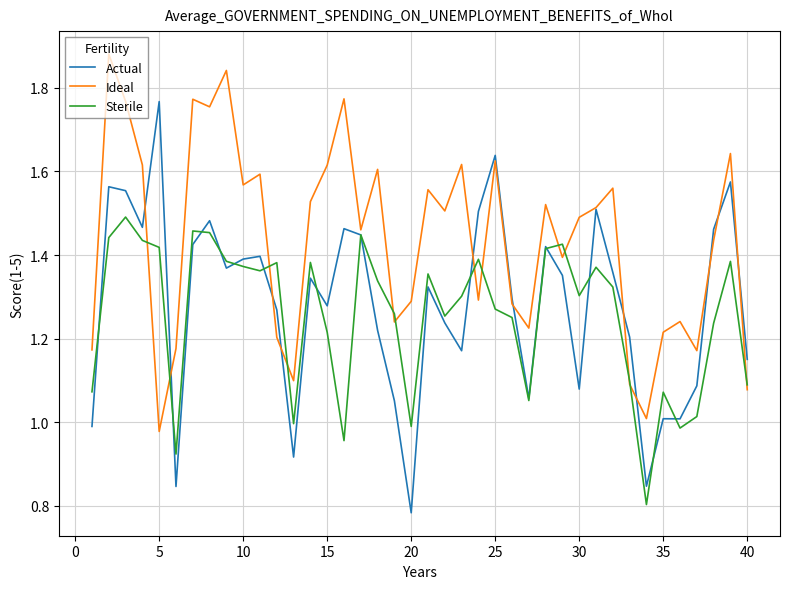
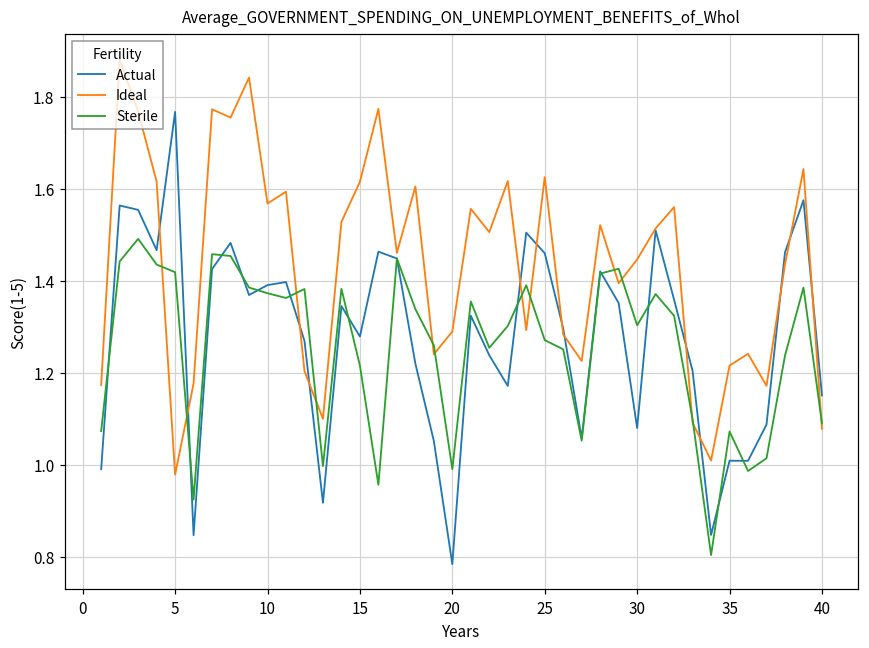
Actual, 25: 1.64 -> 1.46
Ideal, 30: 1.49 -> 1.45
